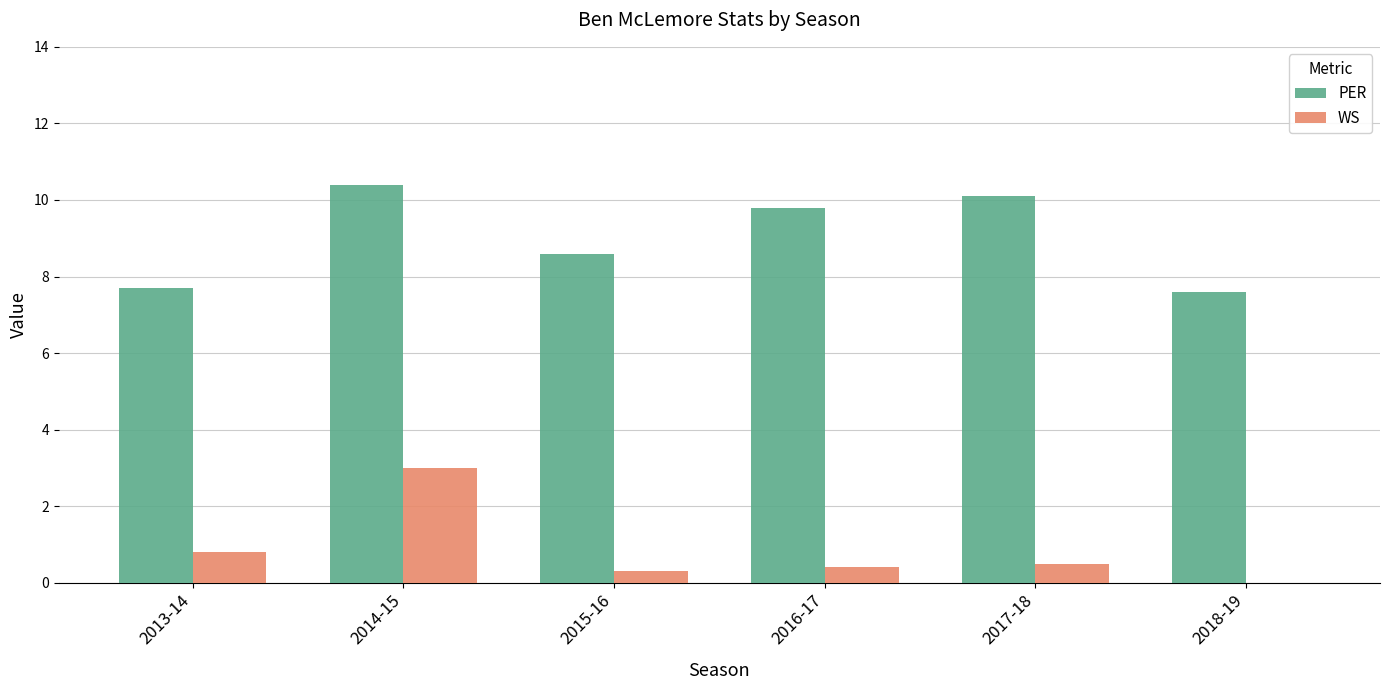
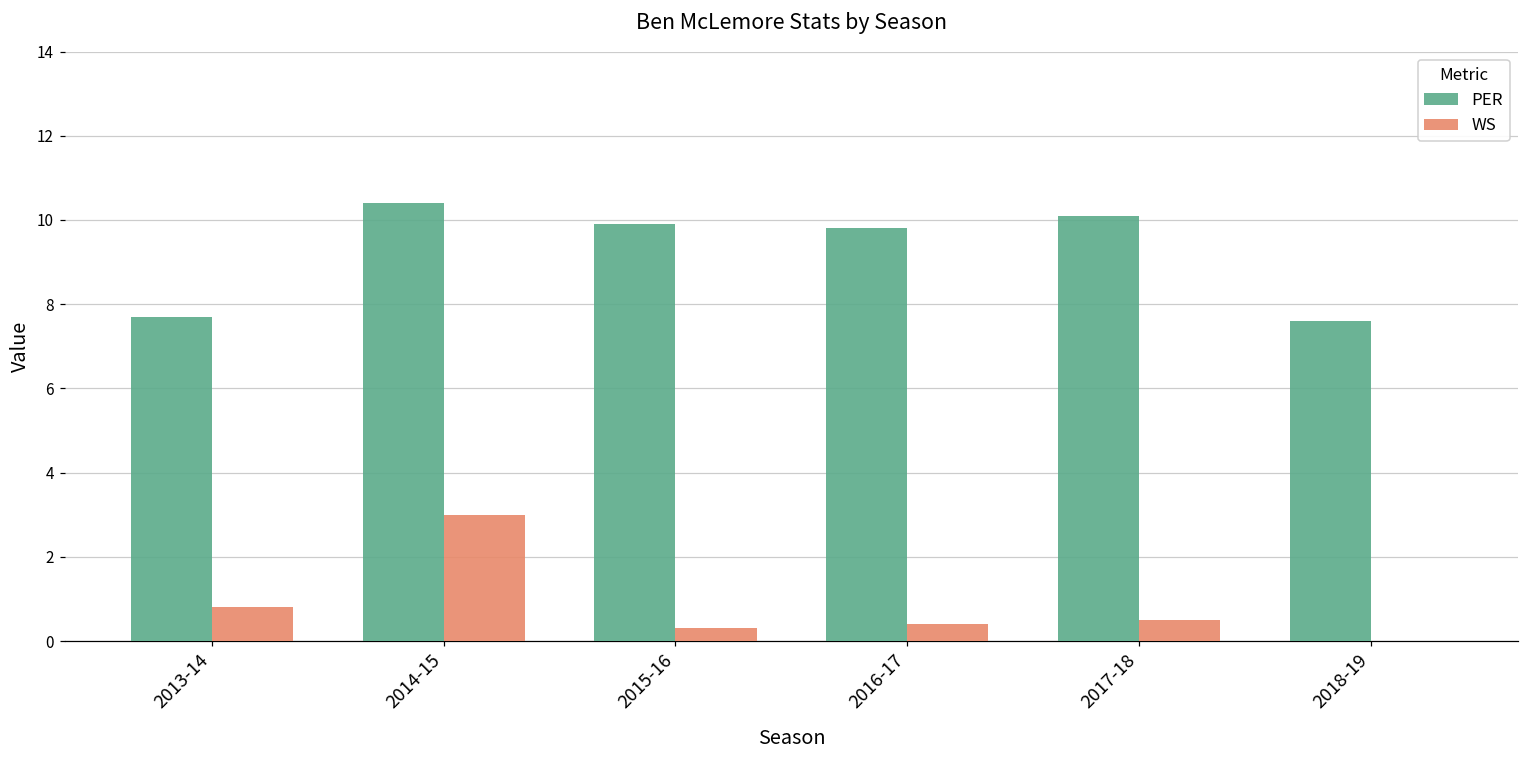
PER, 2015-16: 8.6 -> 9.9
